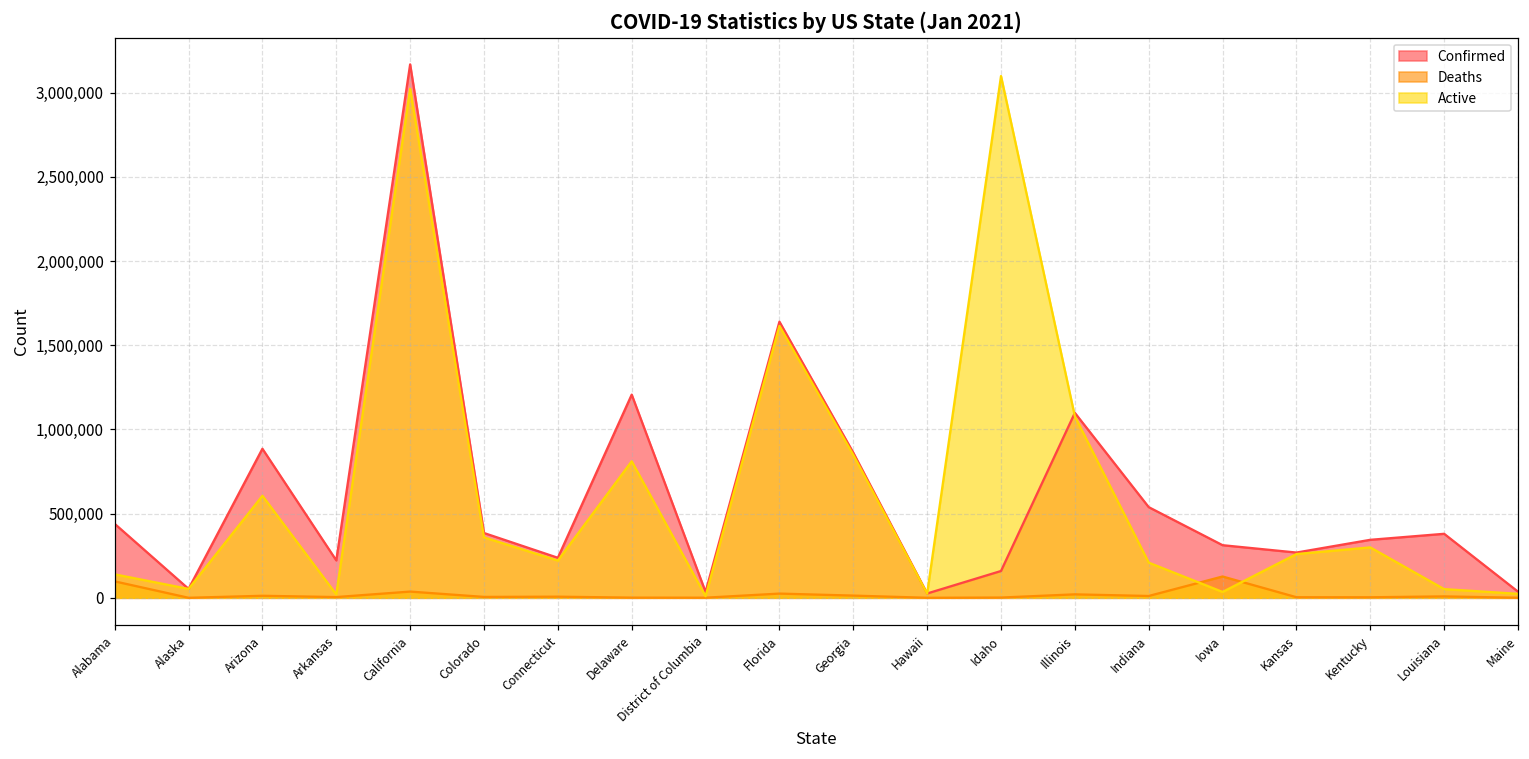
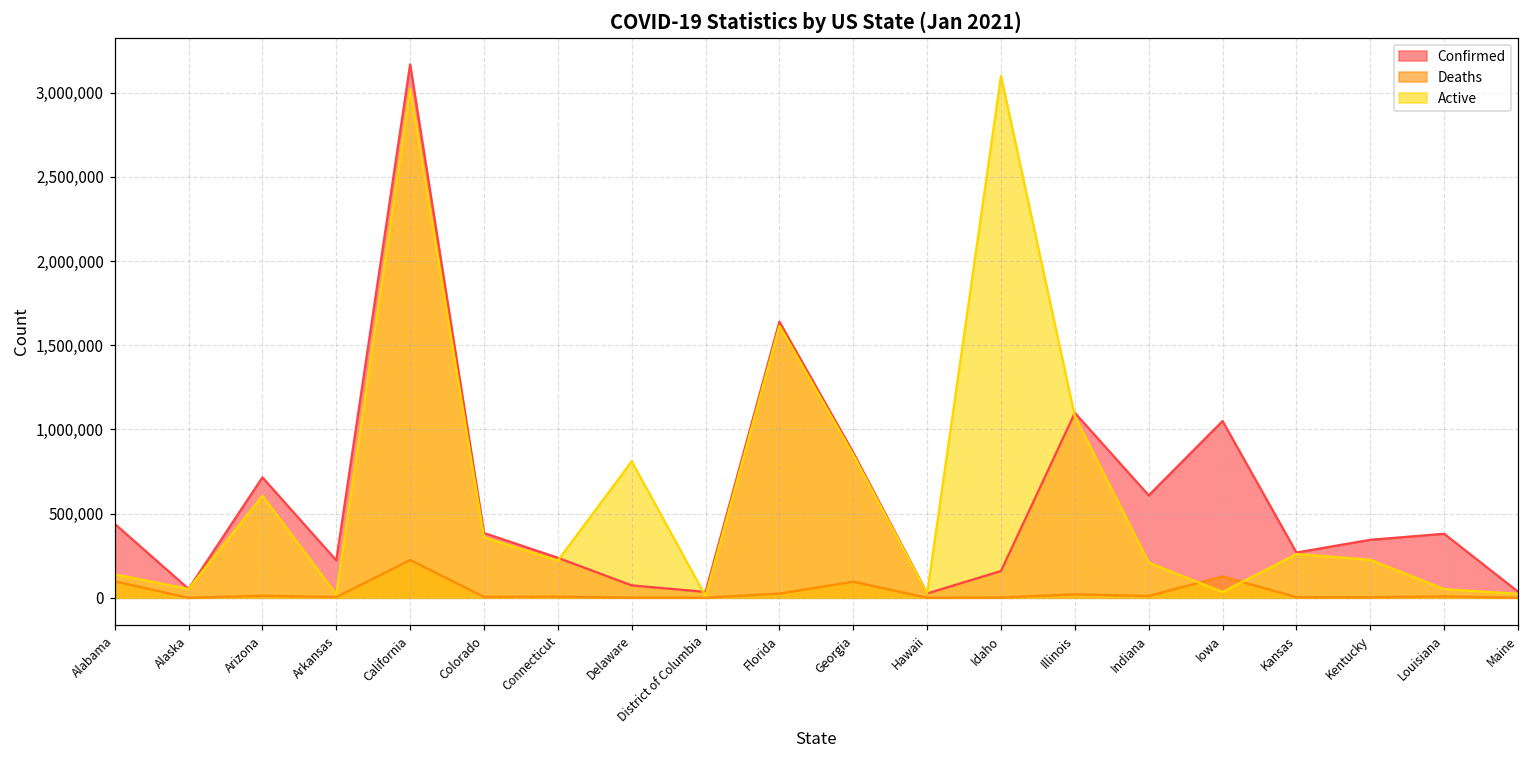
Confirmed, Arizona: 890,000 -> 720,000
Deaths, California: 40,000 -> 220,000
Confirmed, Delaware: 1,210,000 -> 70,000
Deaths, Georgia: 10,000 -> 100,000
Confirmed, Indiana: 540,000 -> 610,000
Confirmed, Iowa: 310,000 -> 1,050,000
Active, Kentucky: 300,000 -> 230,000
